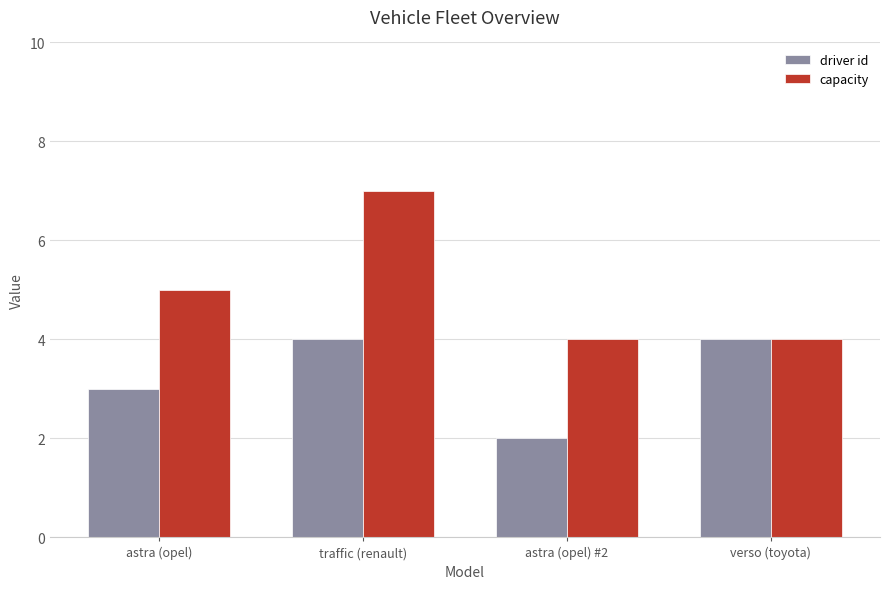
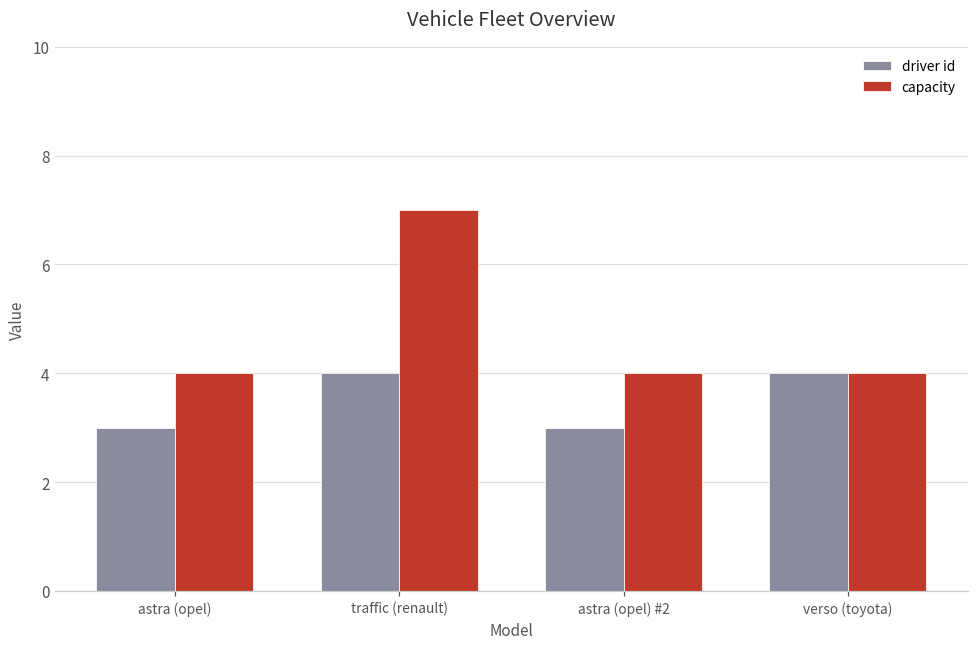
capacity, astra (opel): 5 -> 4
driver id, astra (opel) #2: 2 -> 3
